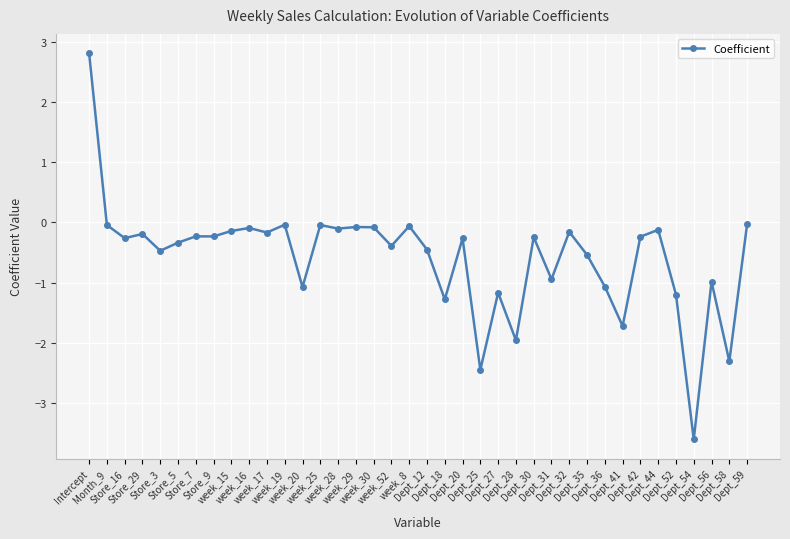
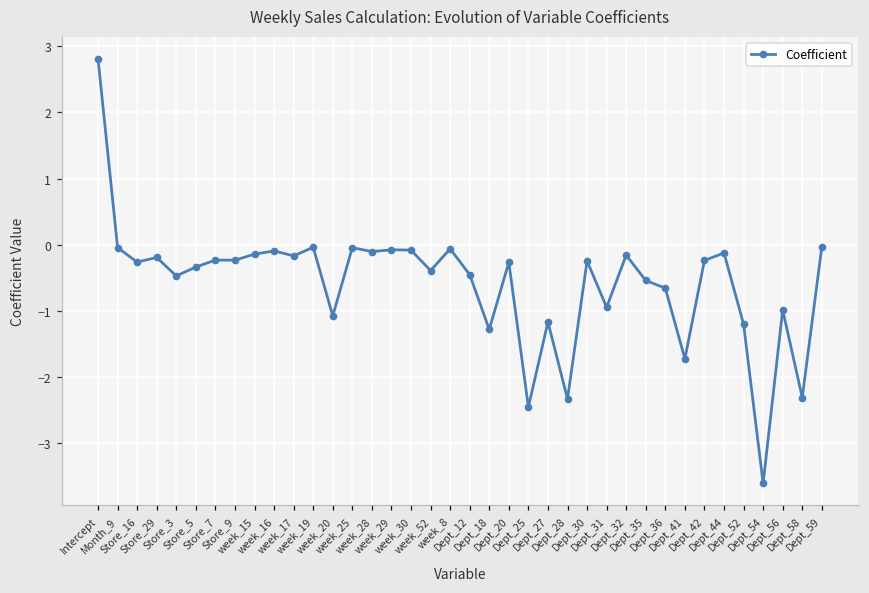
Dept_28: -2.0 -> -2.3
Dept_36: -1.1 -> -0.7
